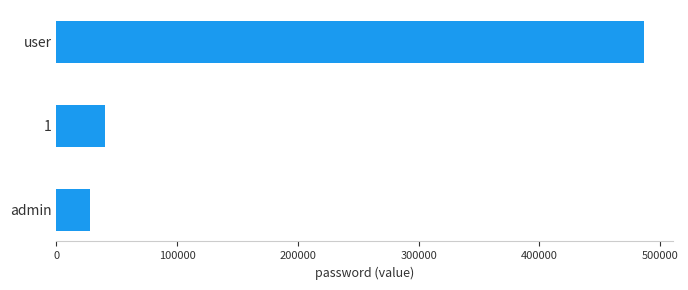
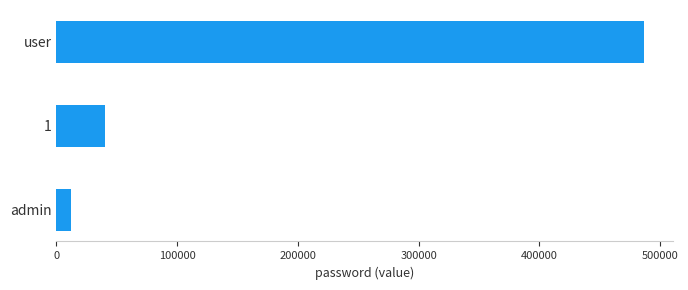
admin: 28000 -> 12000
